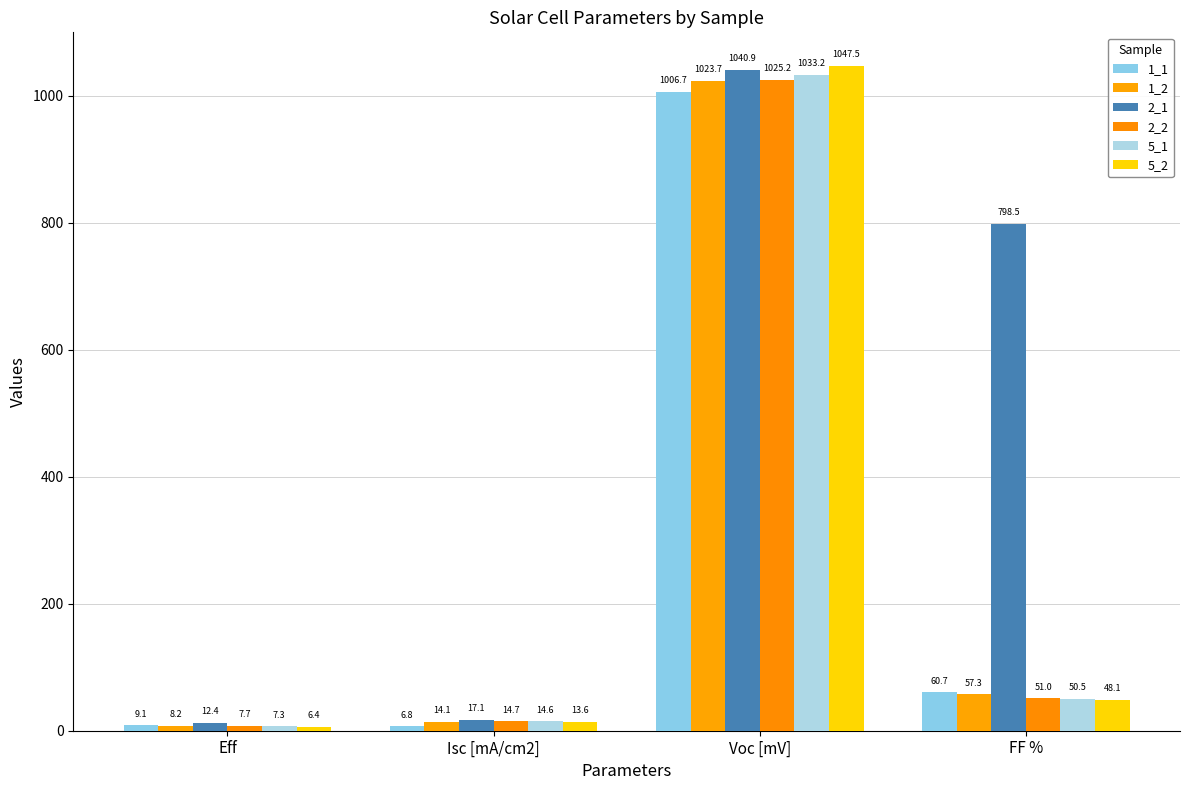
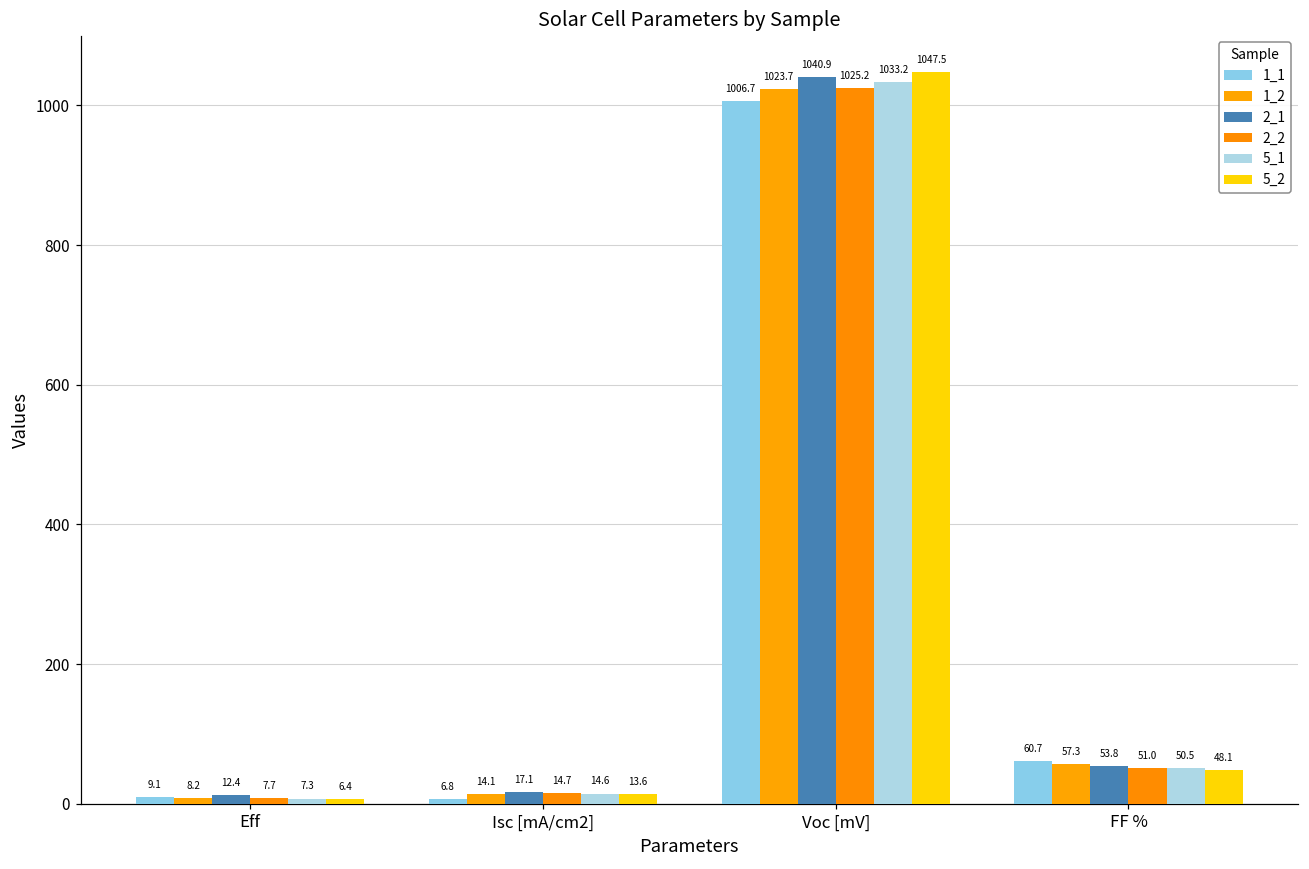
2_1, FF %: 798.5 -> 53.8
